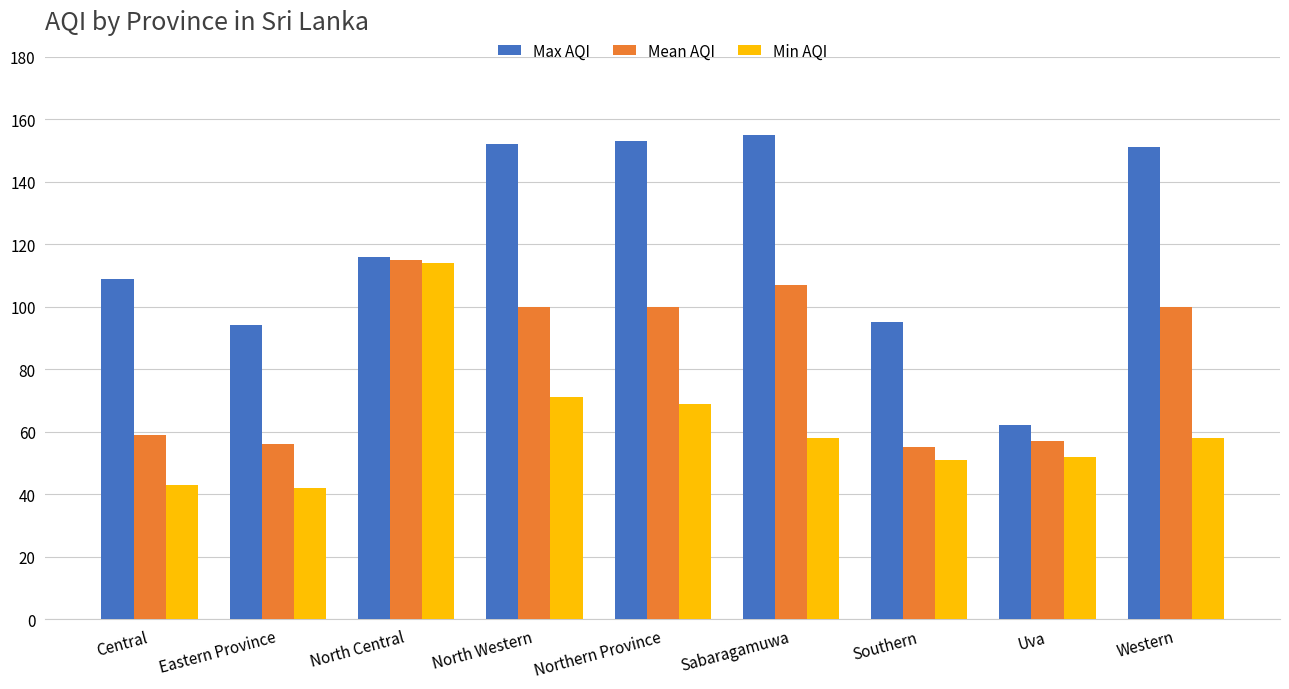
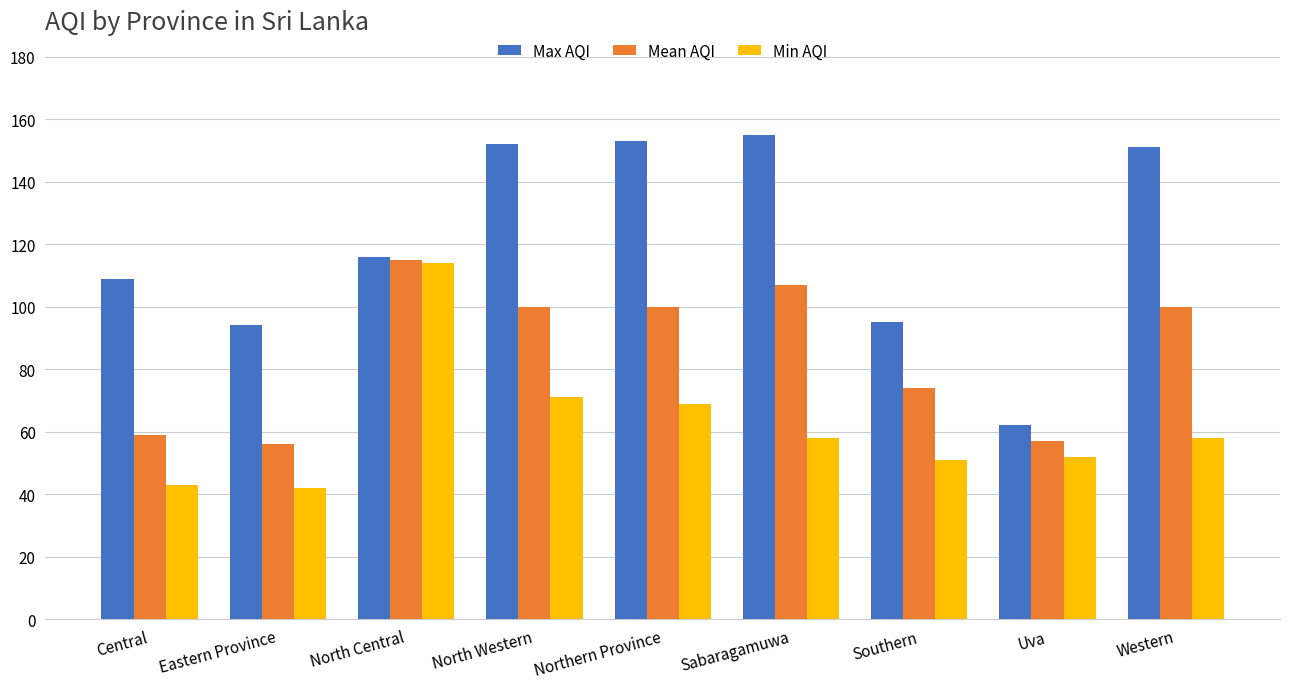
Mean AQI, Southern: 55 -> 74
